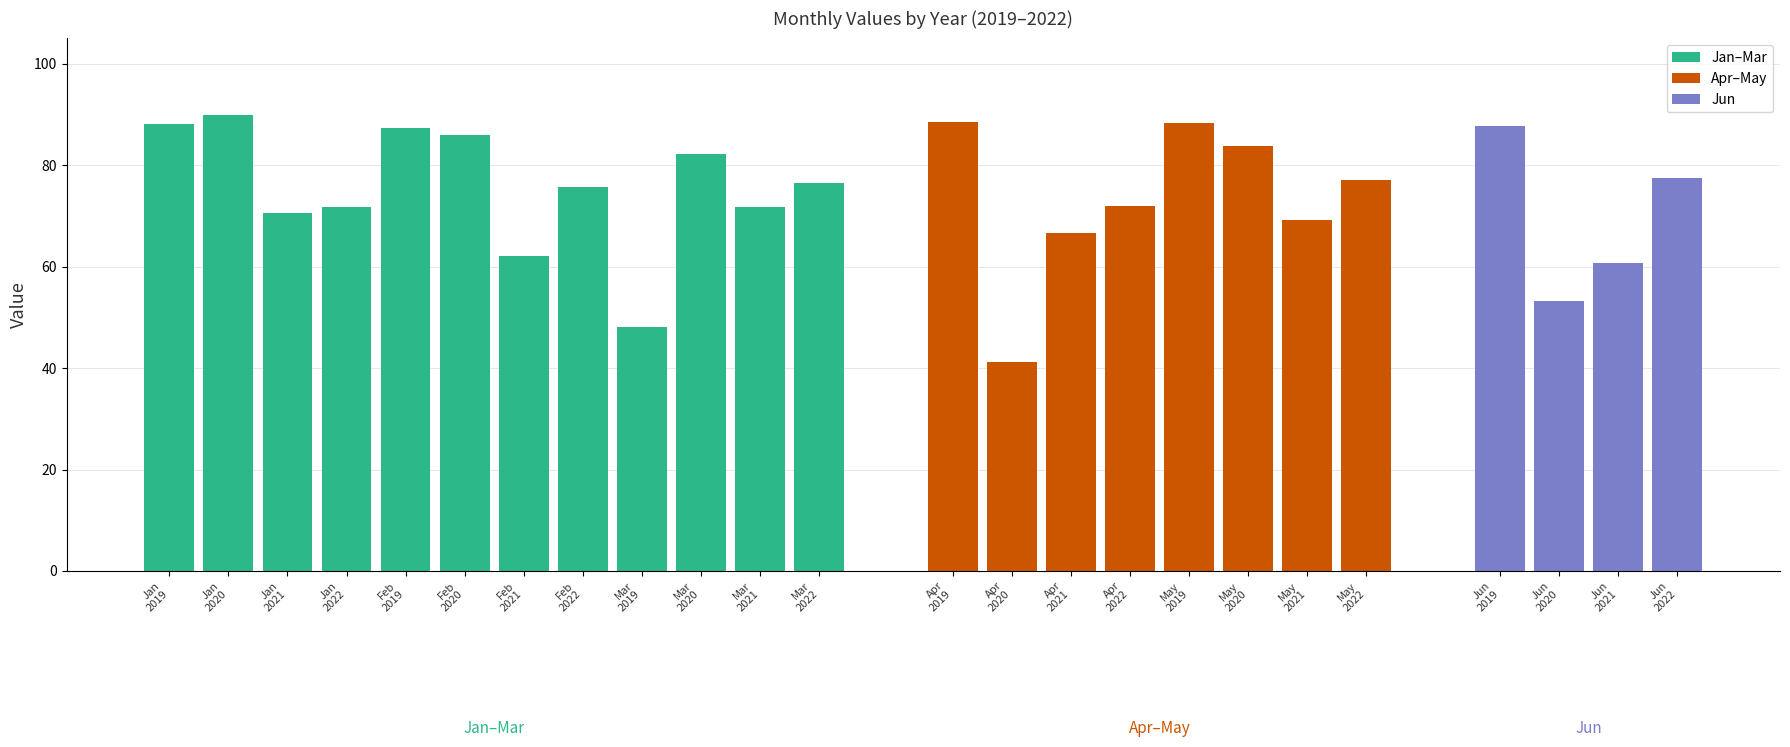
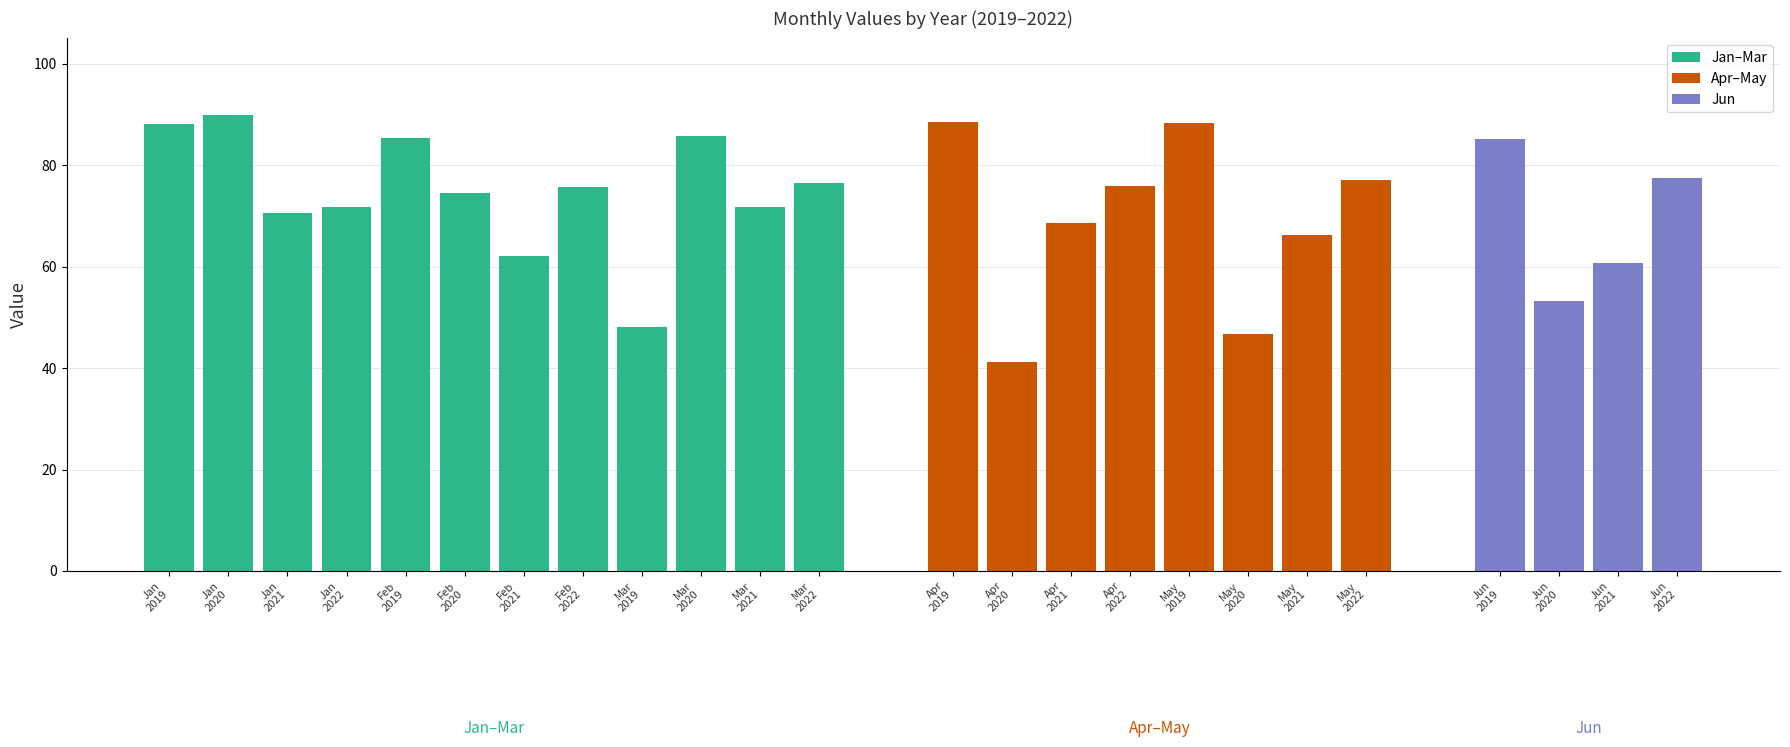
Feb 2019: 87 -> 85
Feb 2020: 86 -> 75
Mar 2020: 82 -> 86
Apr 2021: 67 -> 69
Apr 2022: 72 -> 76
May 2020: 84 -> 47
May 2021: 69 -> 66
Jun 2019: 88 -> 85
